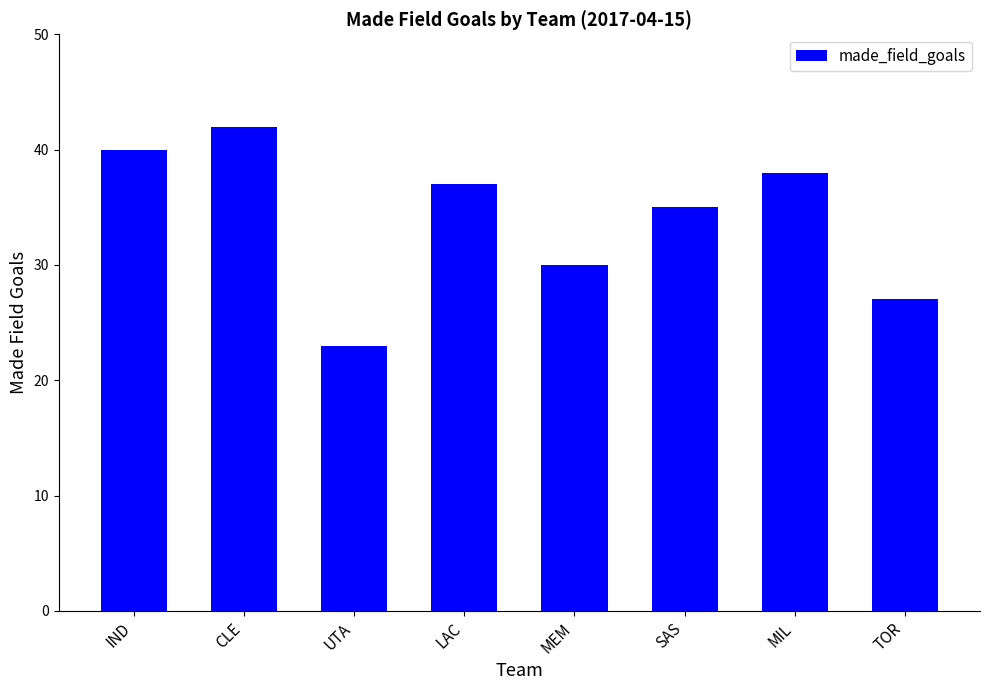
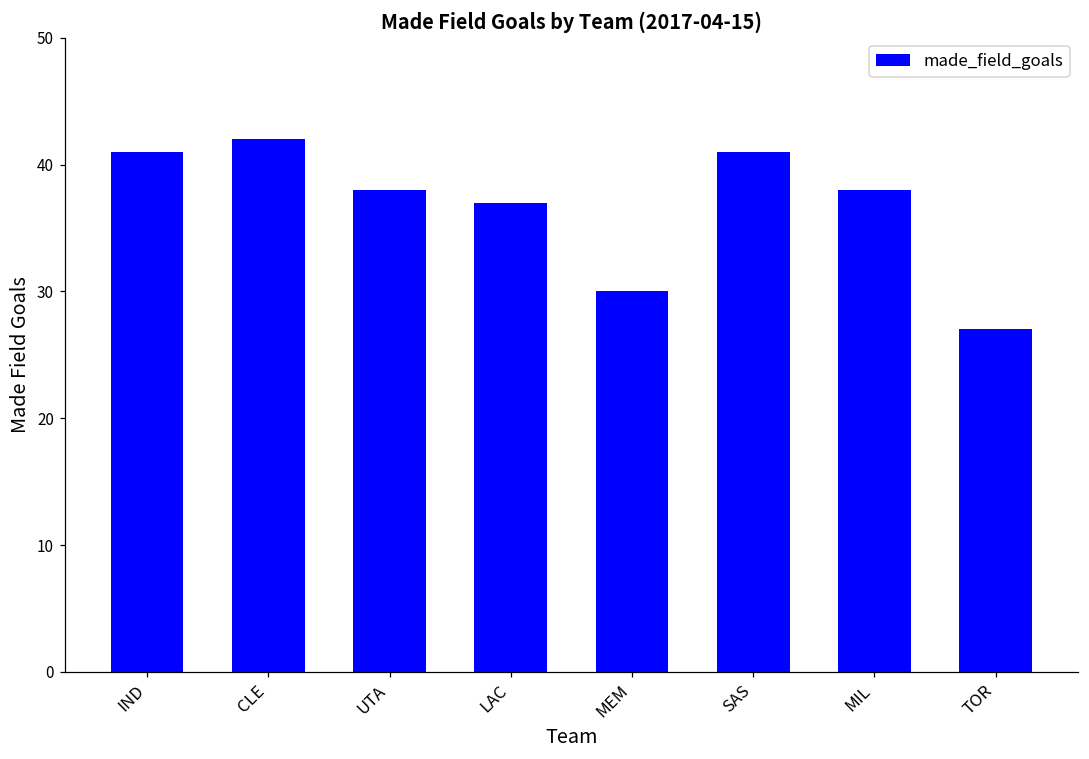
IND: 40 -> 41
UTA: 23 -> 38
SAS: 35 -> 41
